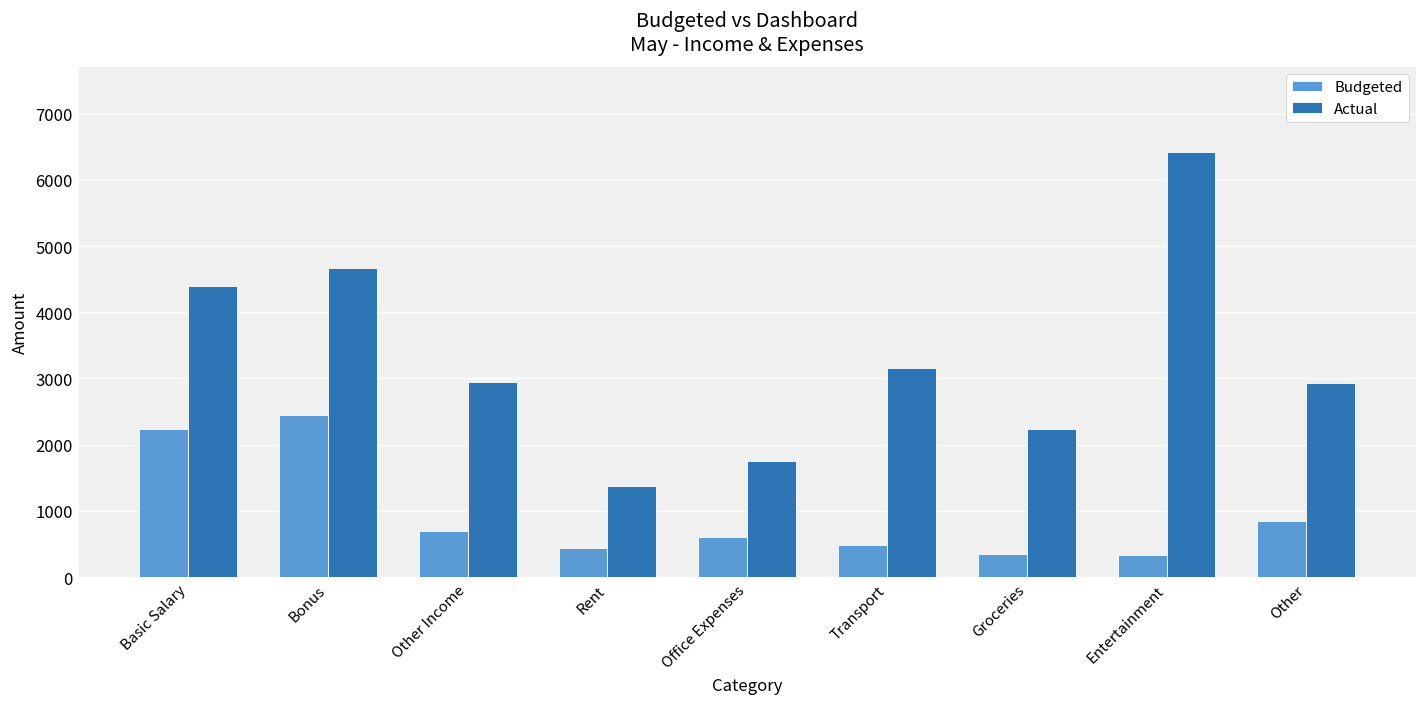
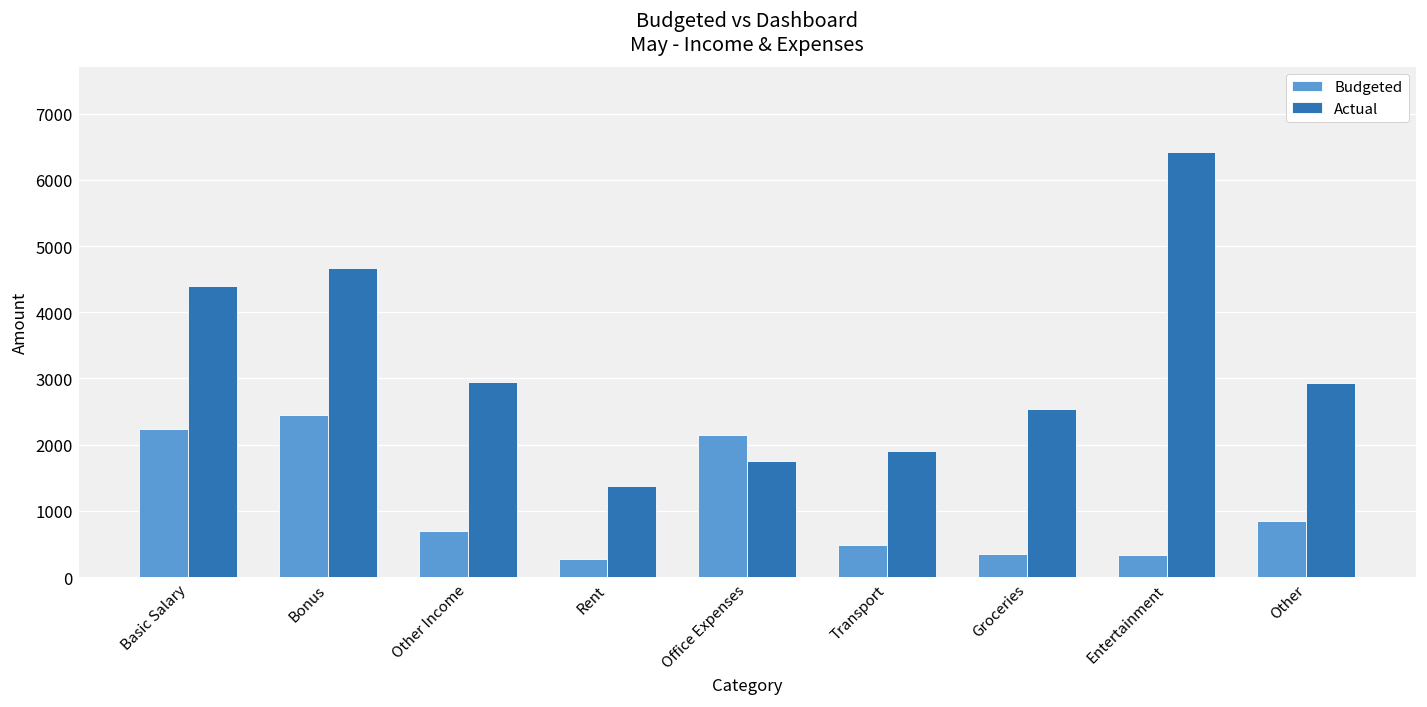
Budgeted, Rent: 400 -> 300
Budgeted, Office Expenses: 600 -> 2100
Actual, Transport: 3200 -> 1900
Actual, Groceries: 2200 -> 2500
